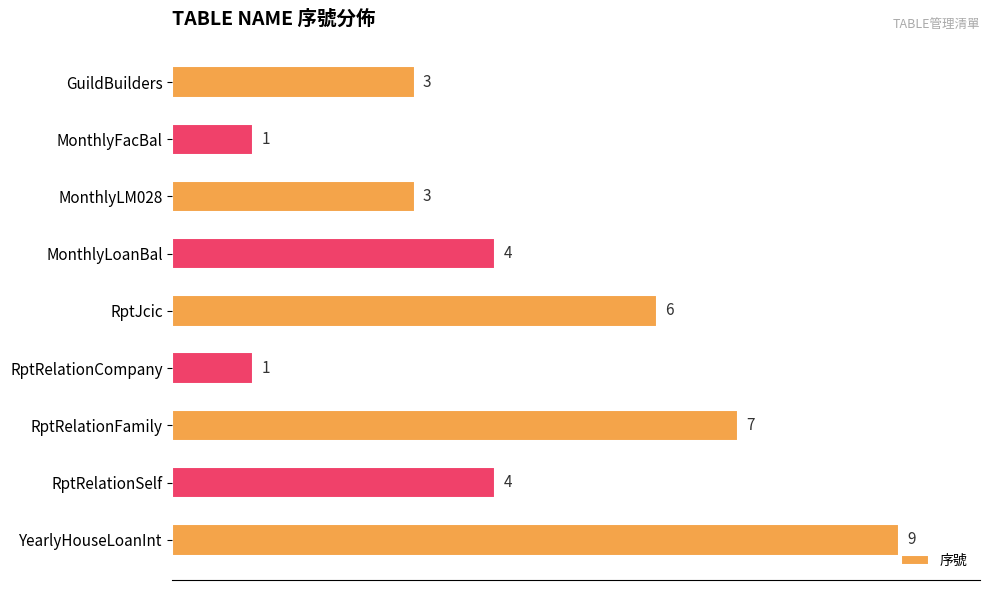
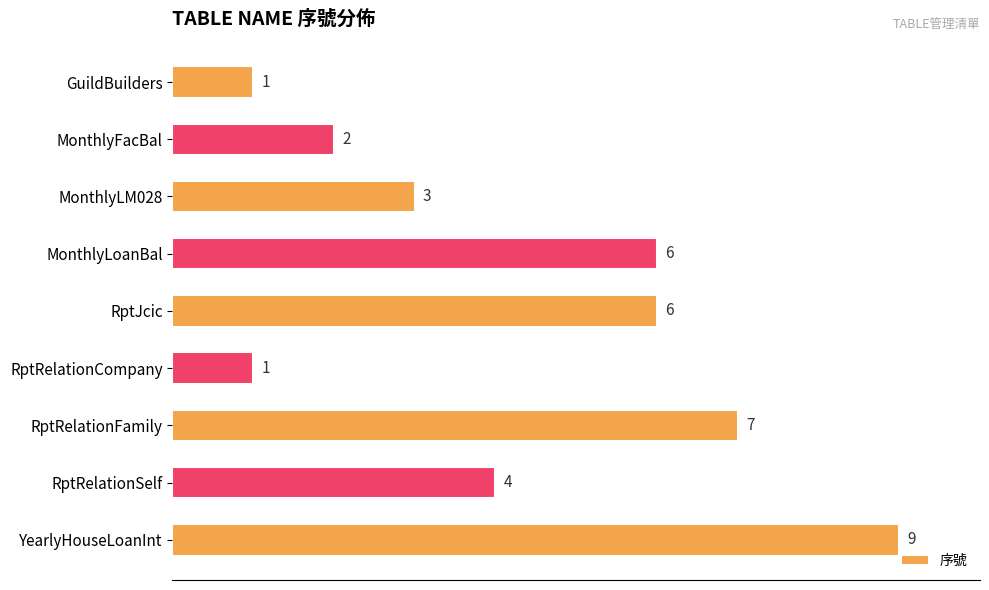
GuildBuilders: 3 -> 1
MonthlyFacBal: 1 -> 2
MonthlyLoanBal: 4 -> 6
